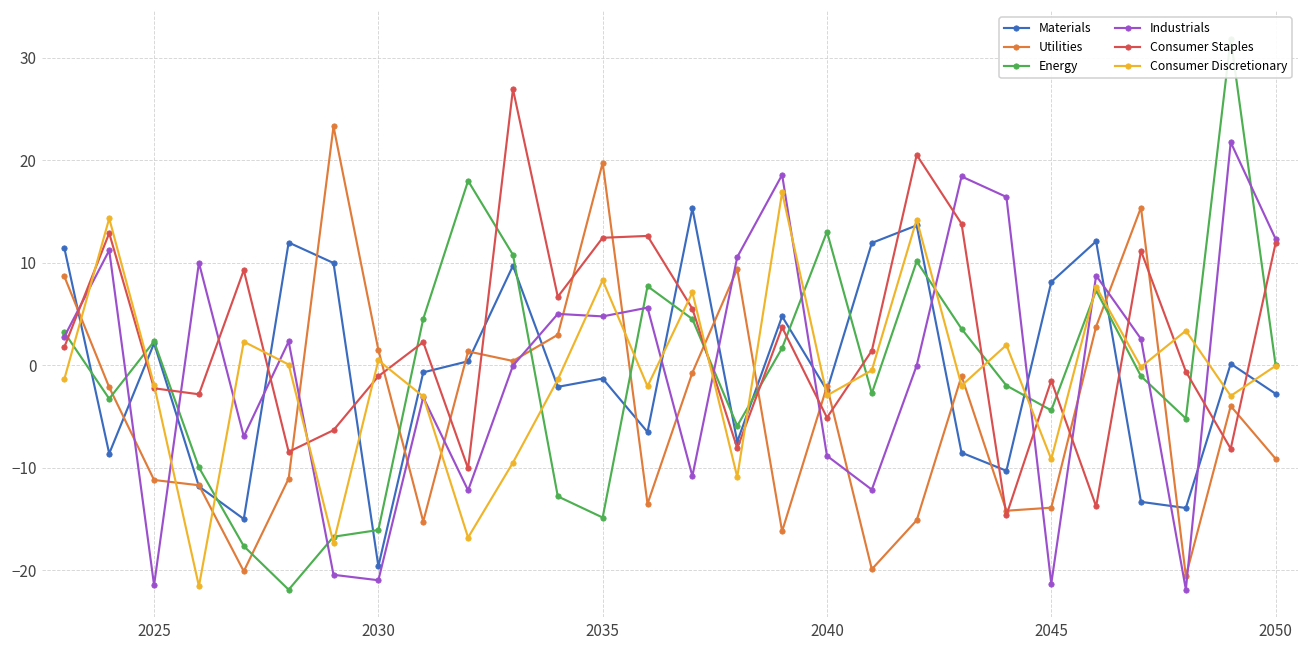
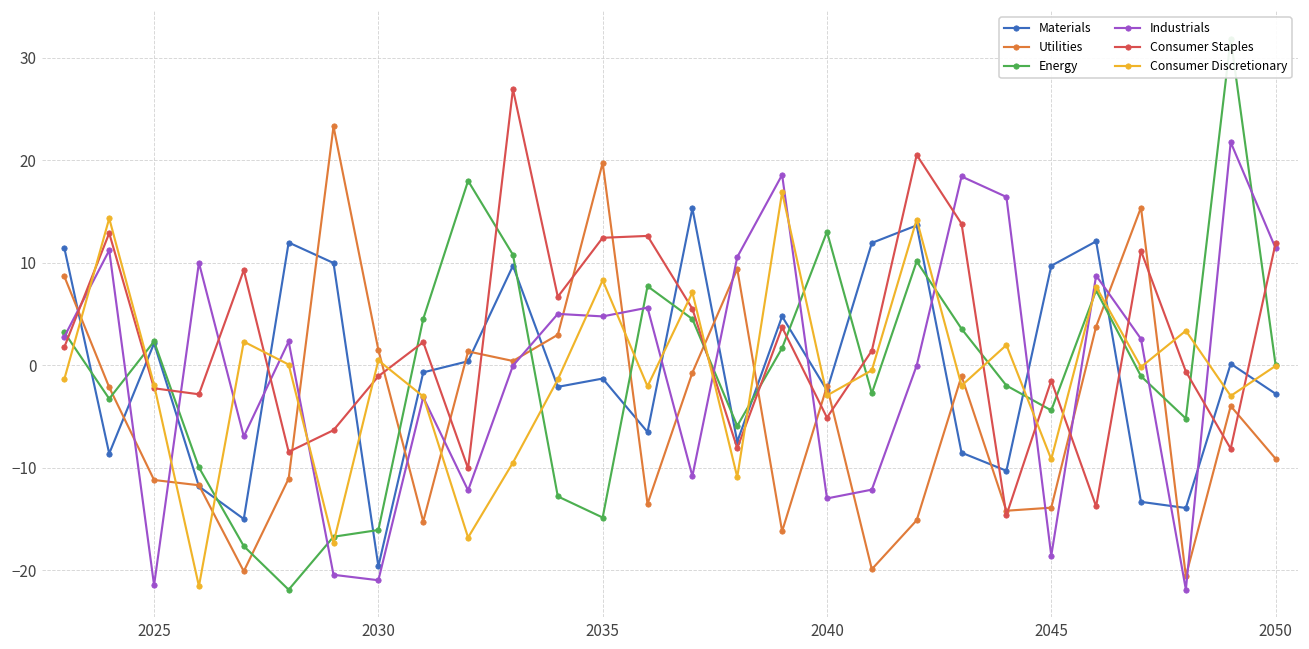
Industrials, 2040: -9 -> -13
Materials, 2045: 8 -> 10
Industrials, 2045: -21 -> -19
Industrials, 2050: 12 -> 11
